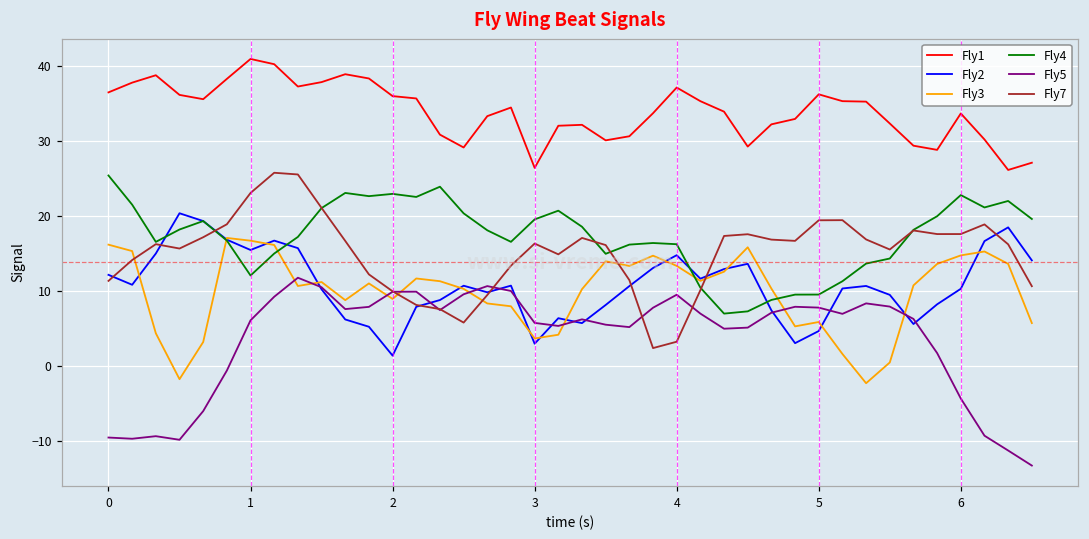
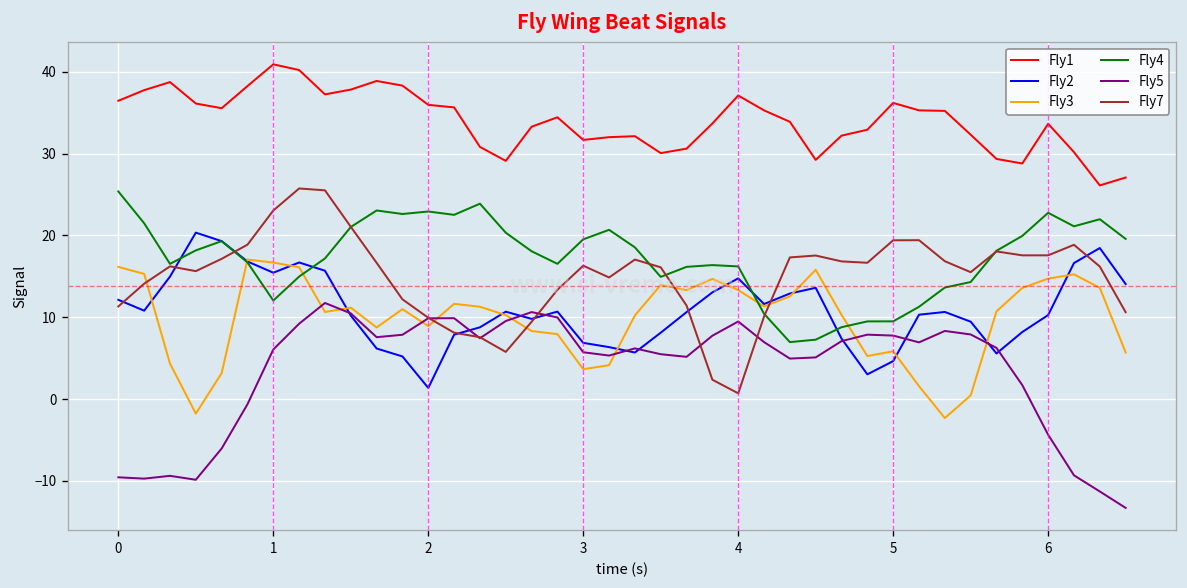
Fly1, 3: 26 -> 32
Fly2, 3: 3 -> 7
Fly7, 4: 3 -> 1
